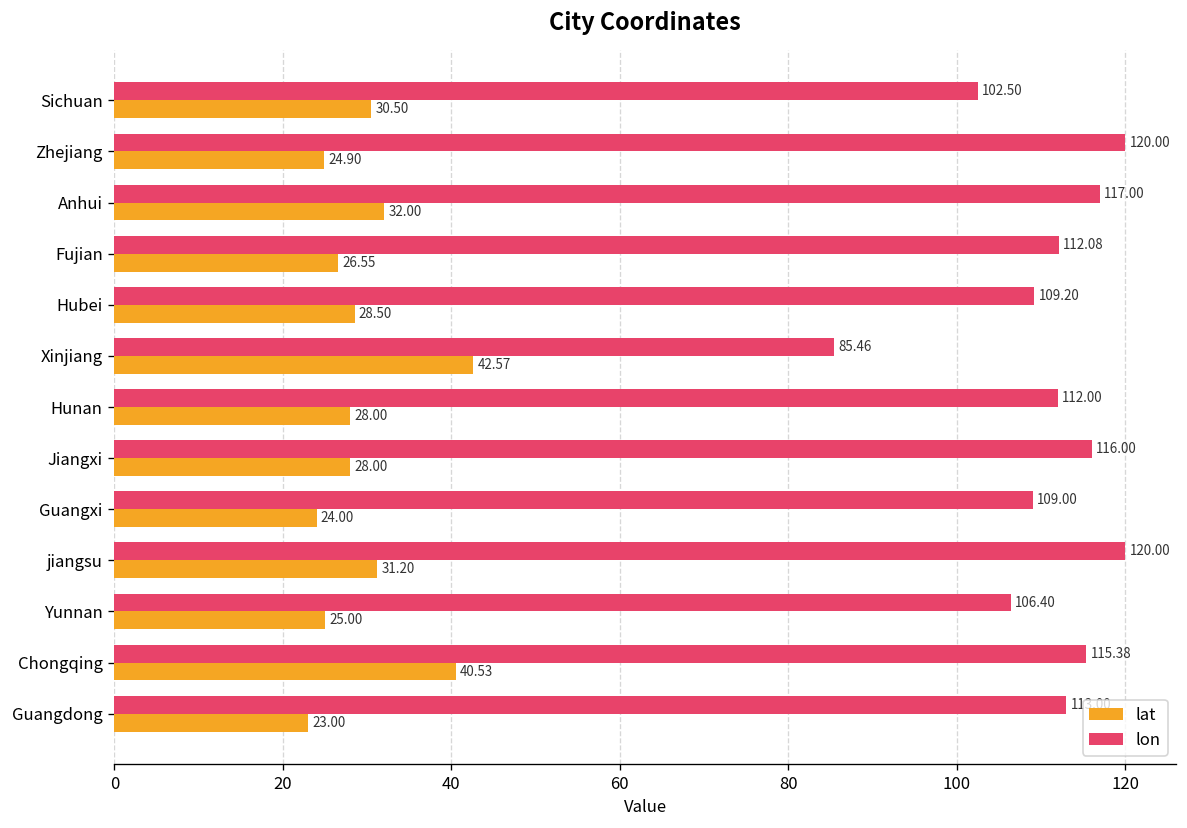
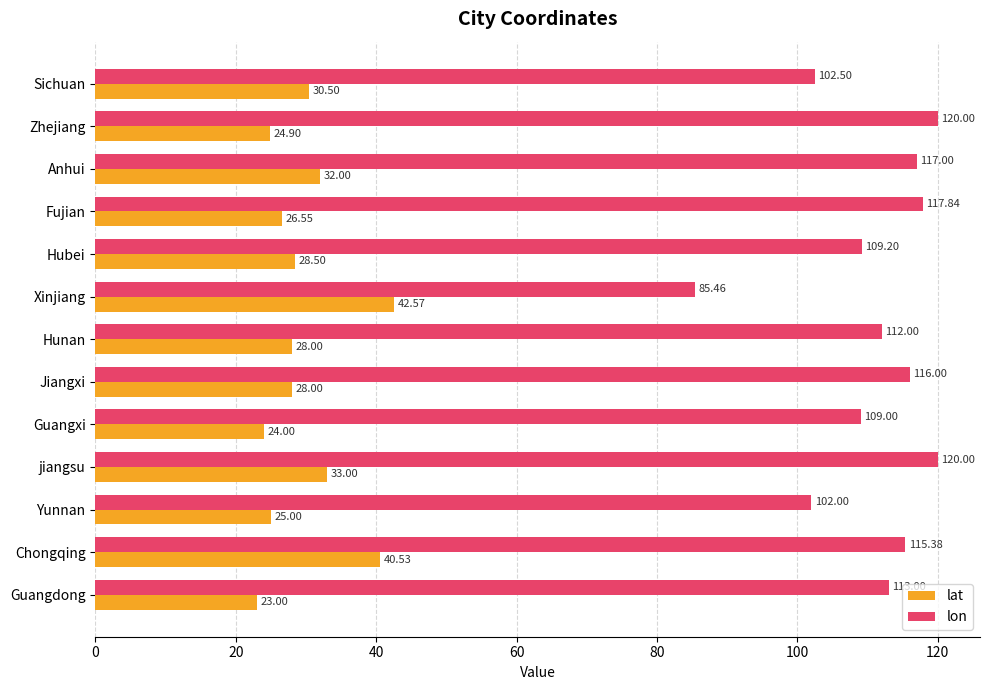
lon, Fujian: 112.08 -> 117.84
lat, jiangsu: 31.20 -> 33.00
lon, Yunnan: 106.40 -> 102.00
